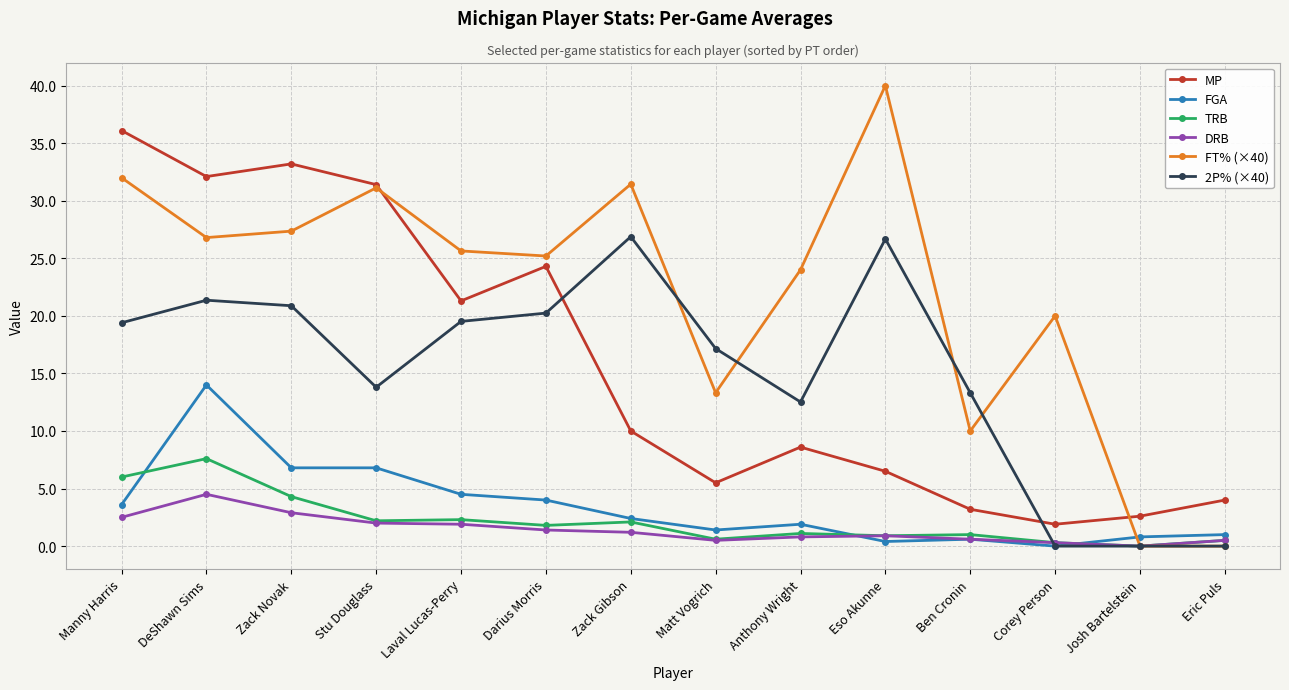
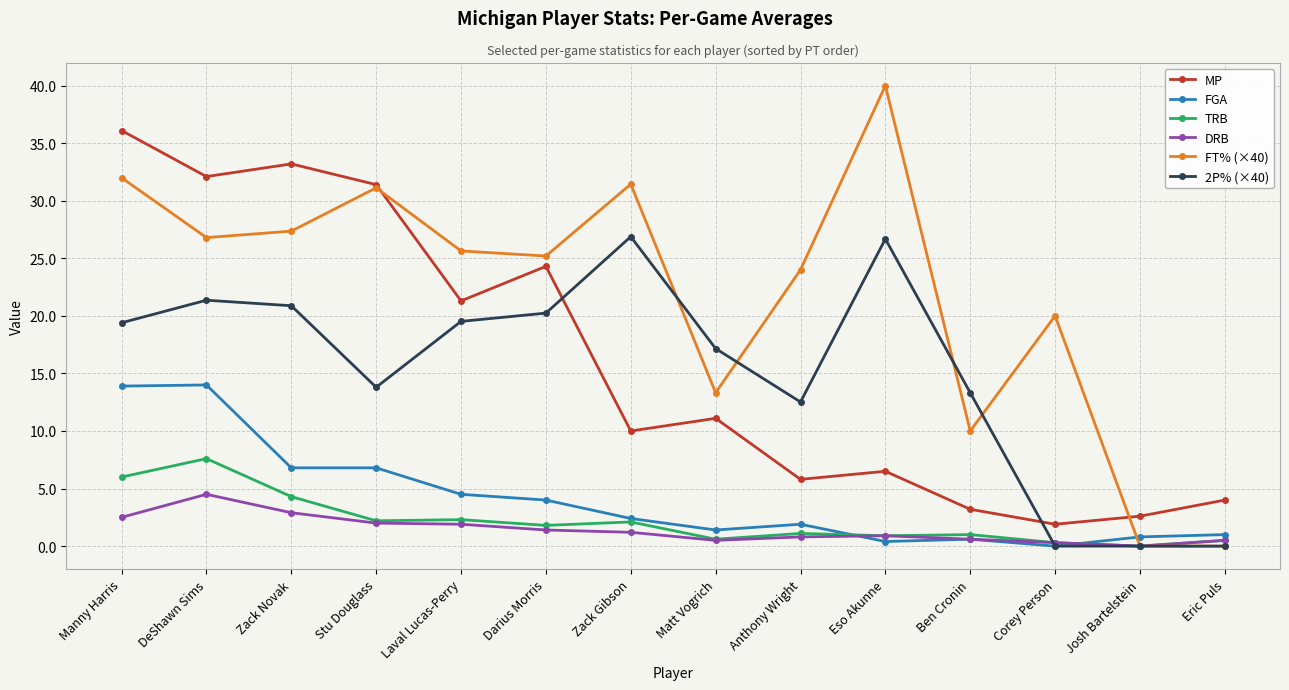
FGA, Manny Harris: 3.6 -> 13.9
MP, Matt Vogrich: 5.5 -> 11.1
MP, Anthony Wright: 8.6 -> 5.8
